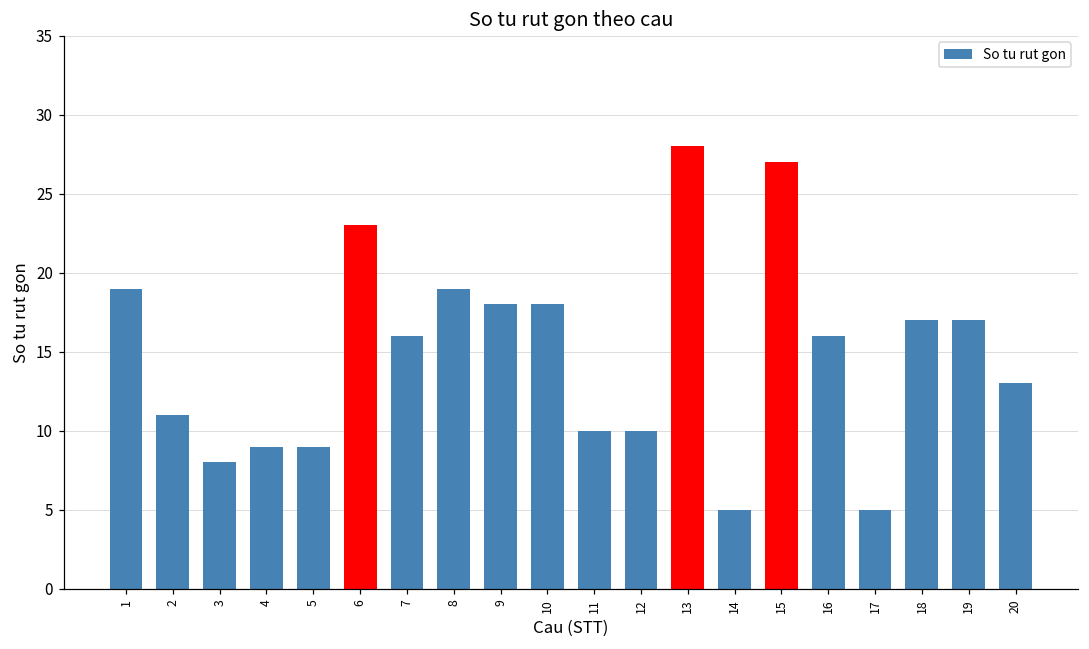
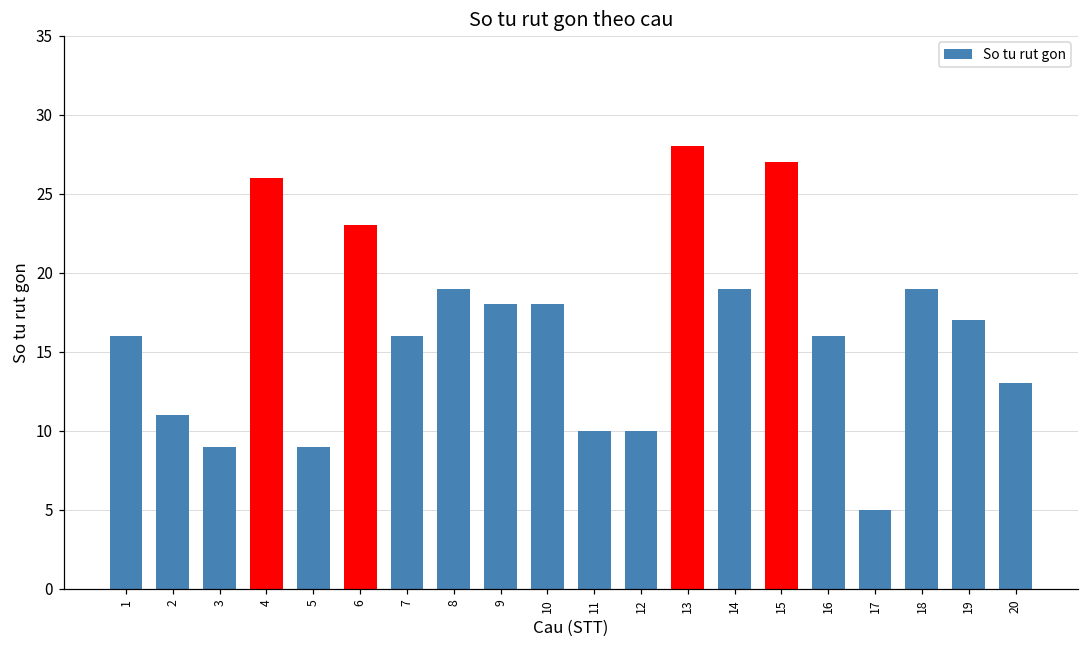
1: 19 -> 16
3: 8 -> 9
4: 9 -> 26
14: 5 -> 19
18: 17 -> 19
